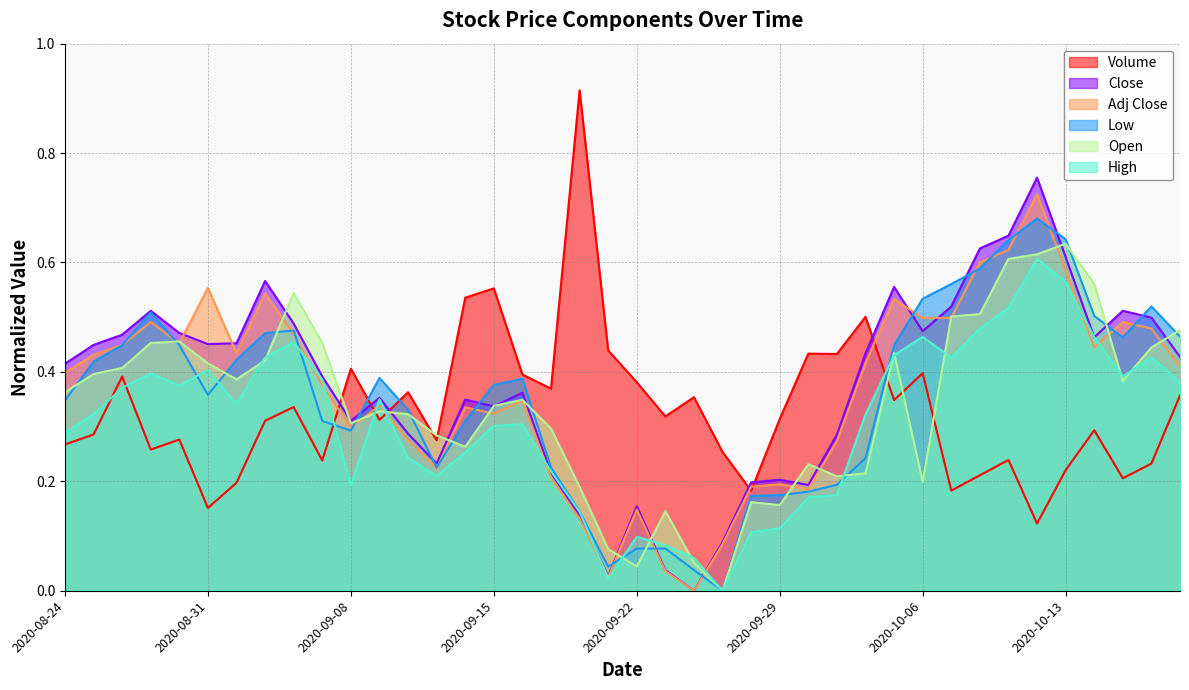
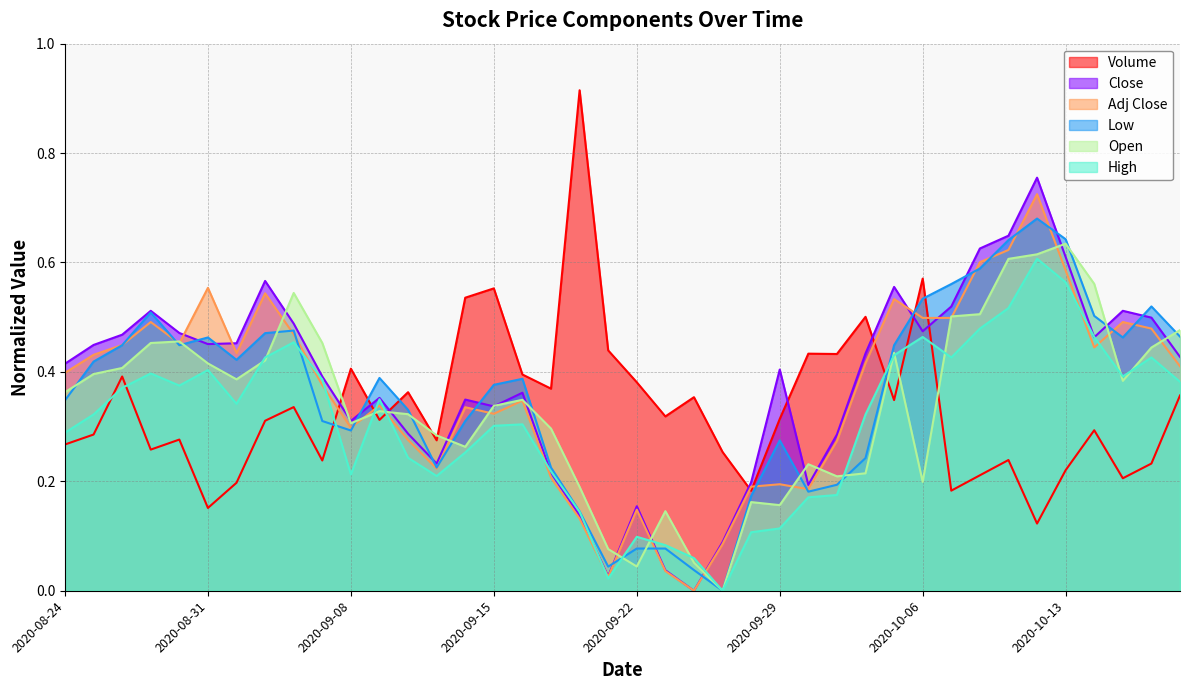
Low, 2020-08-31: 0.36 -> 0.46
High, 2020-09-08: 0.19 -> 0.21
Close, 2020-09-29: 0.20 -> 0.40
Low, 2020-09-29: 0.17 -> 0.27
Volume, 2020-10-06: 0.40 -> 0.57
